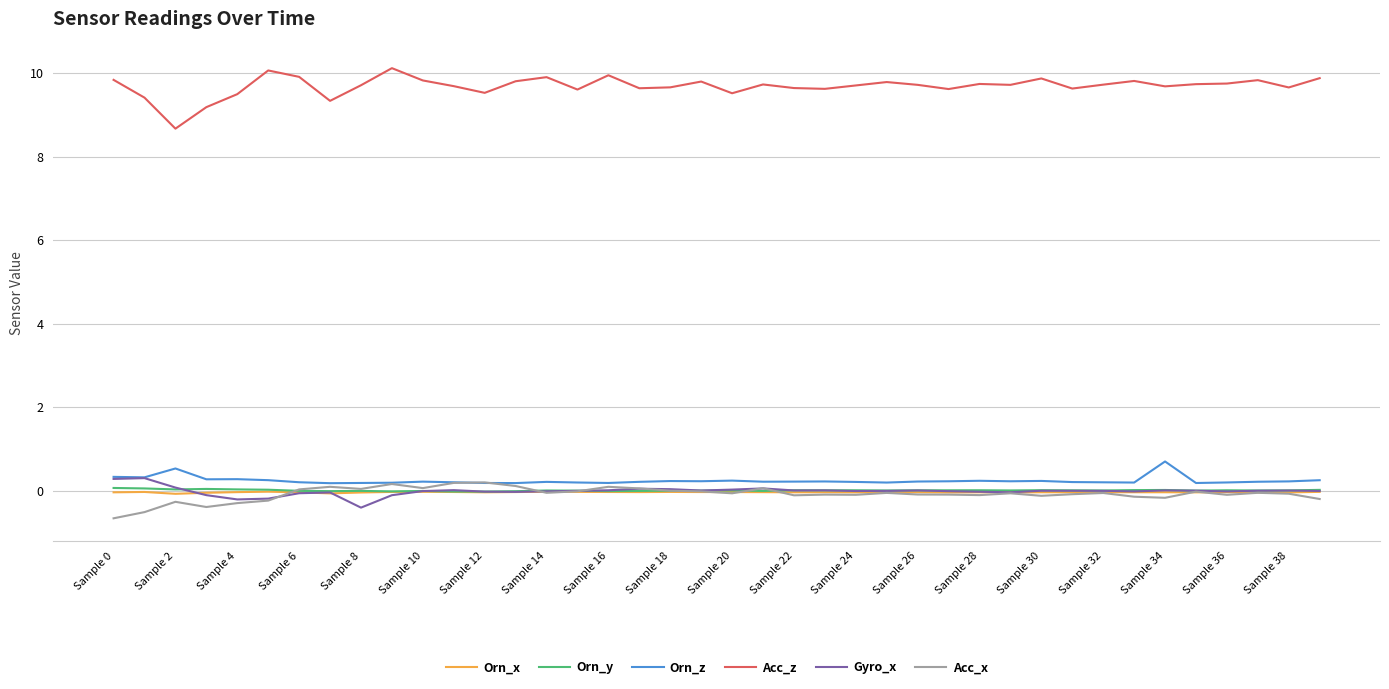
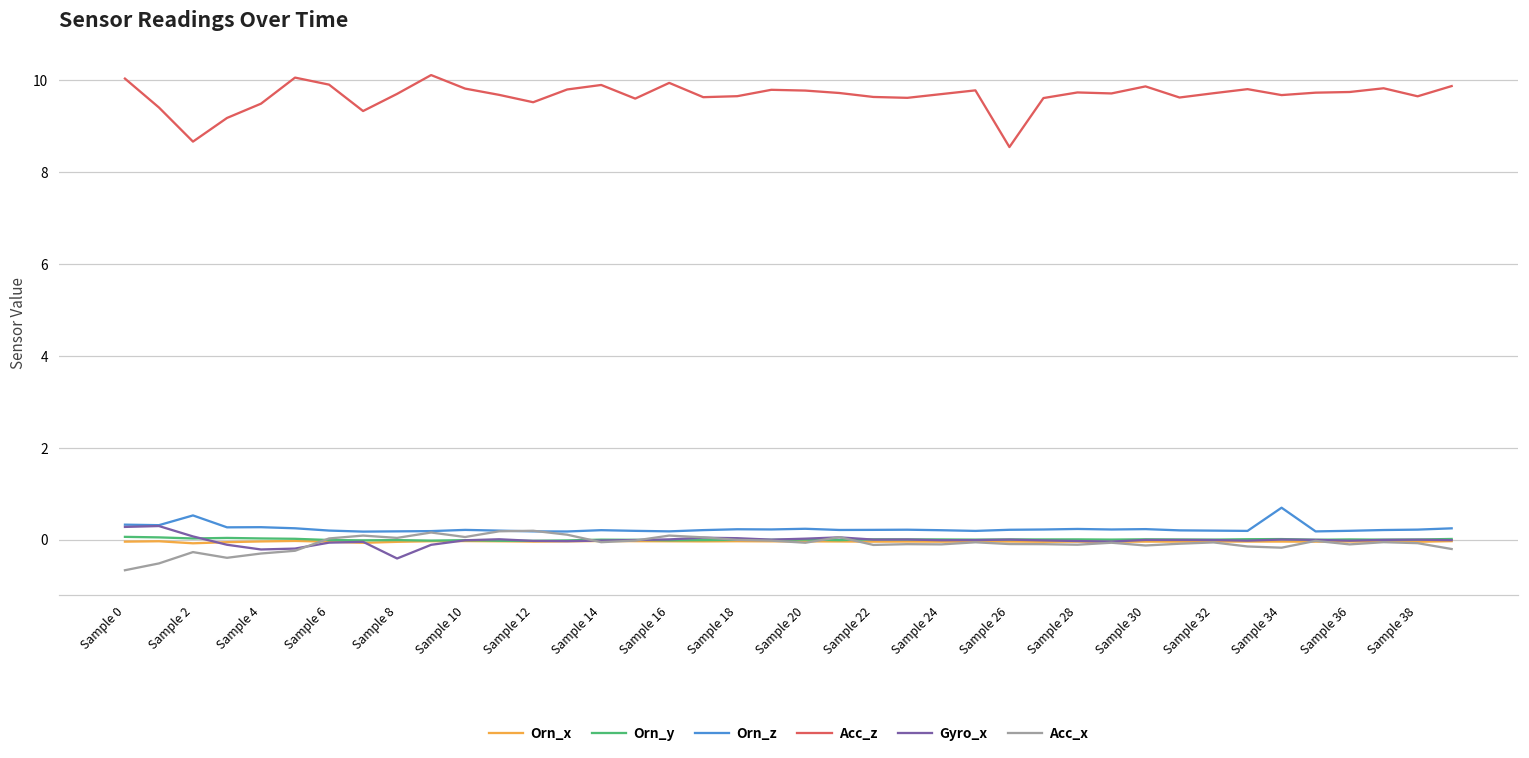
Acc_z, Sample 0: 9.8 -> 10.0
Acc_z, Sample 20: 9.5 -> 9.8
Acc_z, Sample 26: 9.7 -> 8.6
